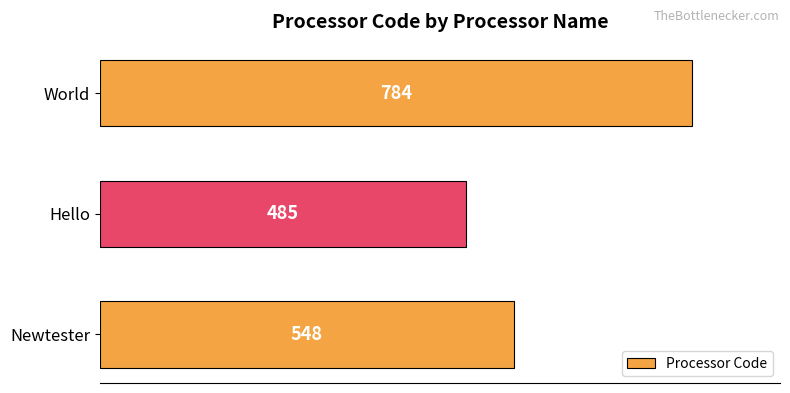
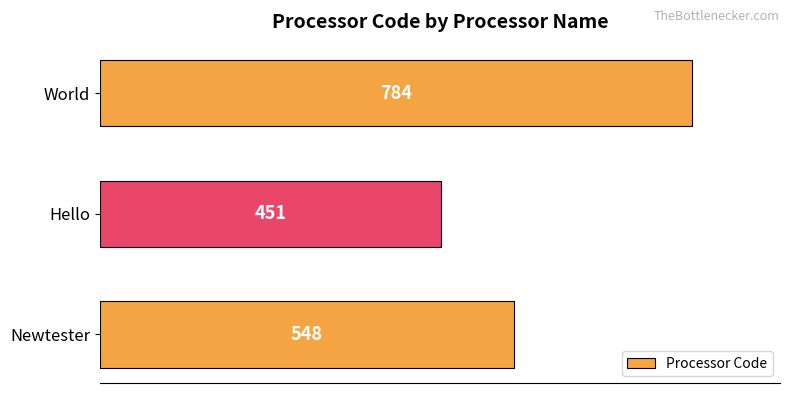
Hello: 485 -> 451
